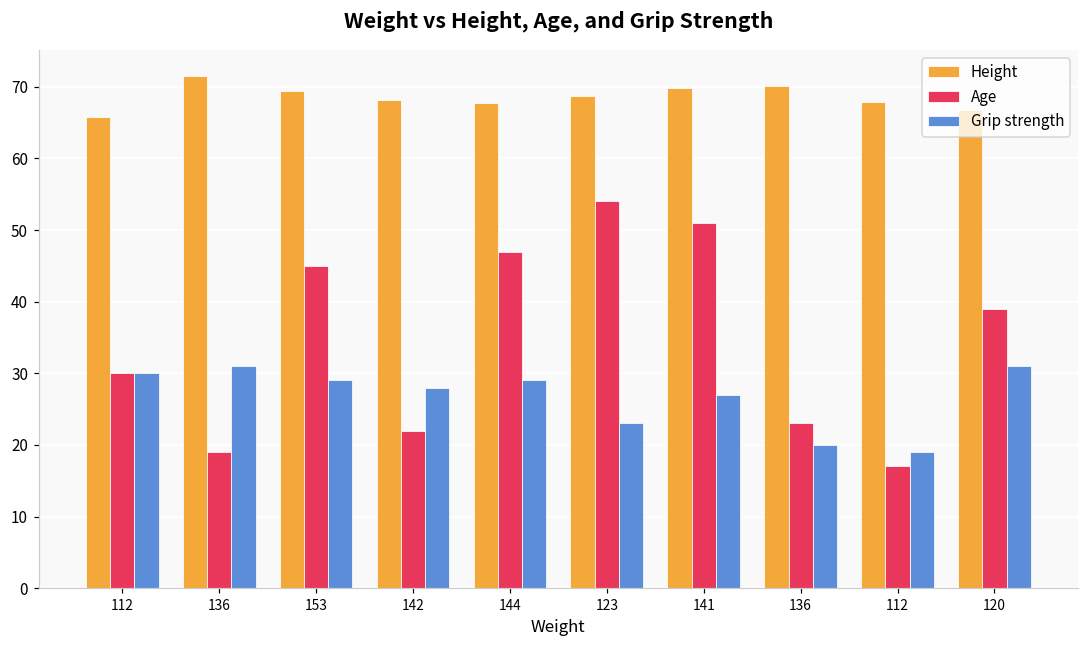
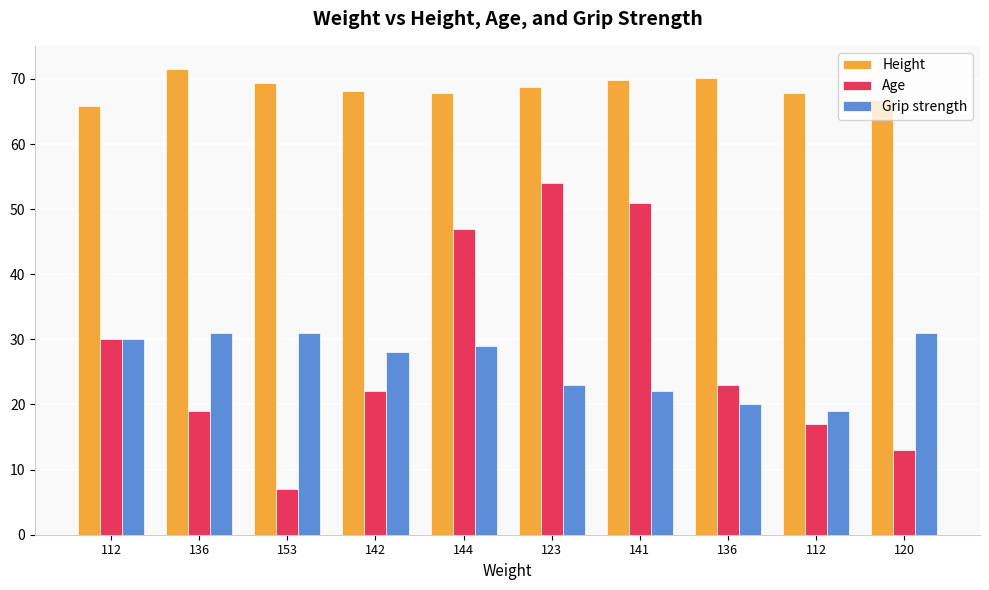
Age, 153: 45 -> 7
Grip strength, 153: 29 -> 31
Grip strength, 141: 27 -> 22
Age, 120: 39 -> 13
